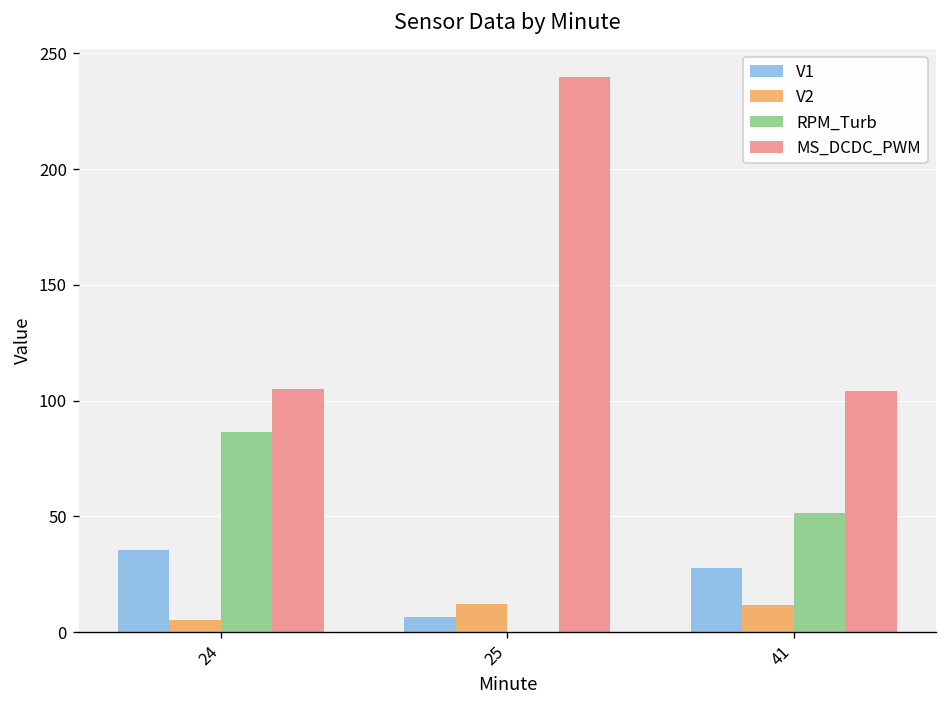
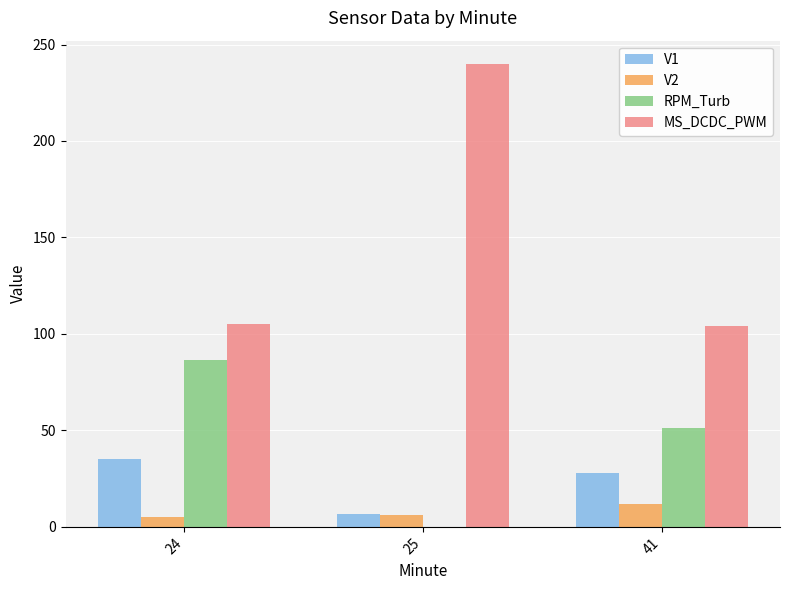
V2, 25: 12 -> 6
